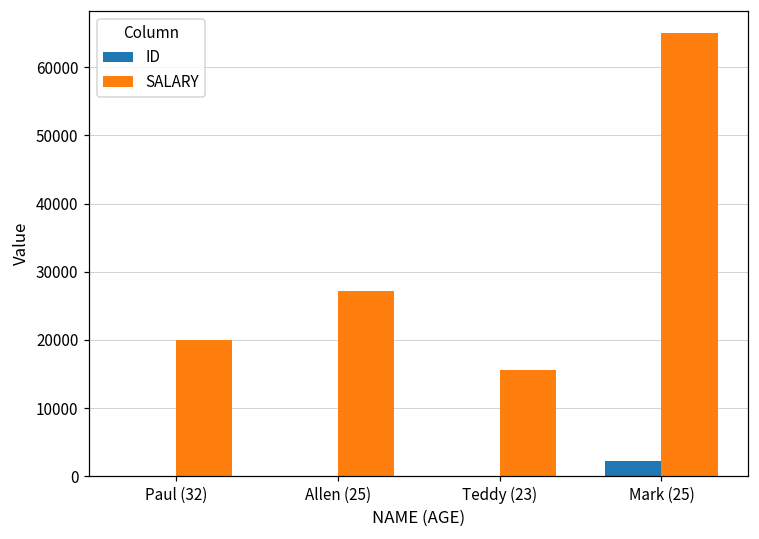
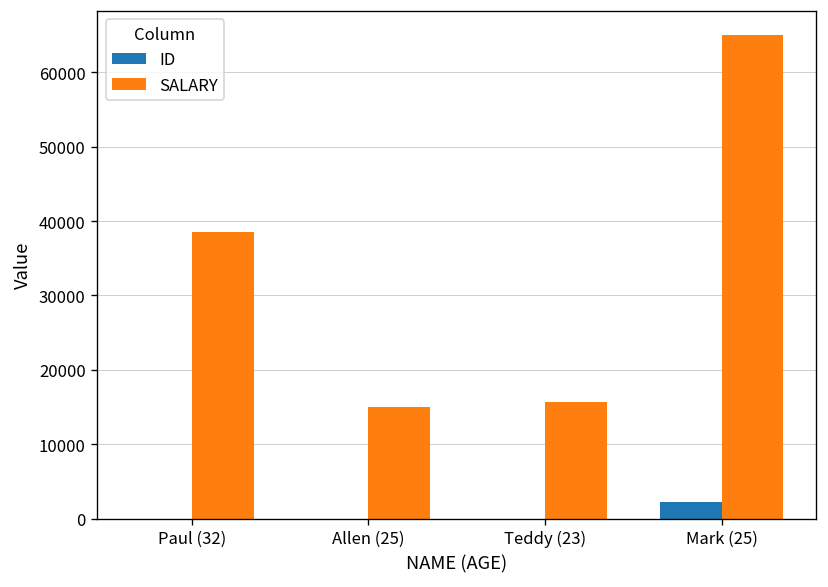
SALARY, Paul (32): 20000 -> 39000
SALARY, Allen (25): 27000 -> 15000
